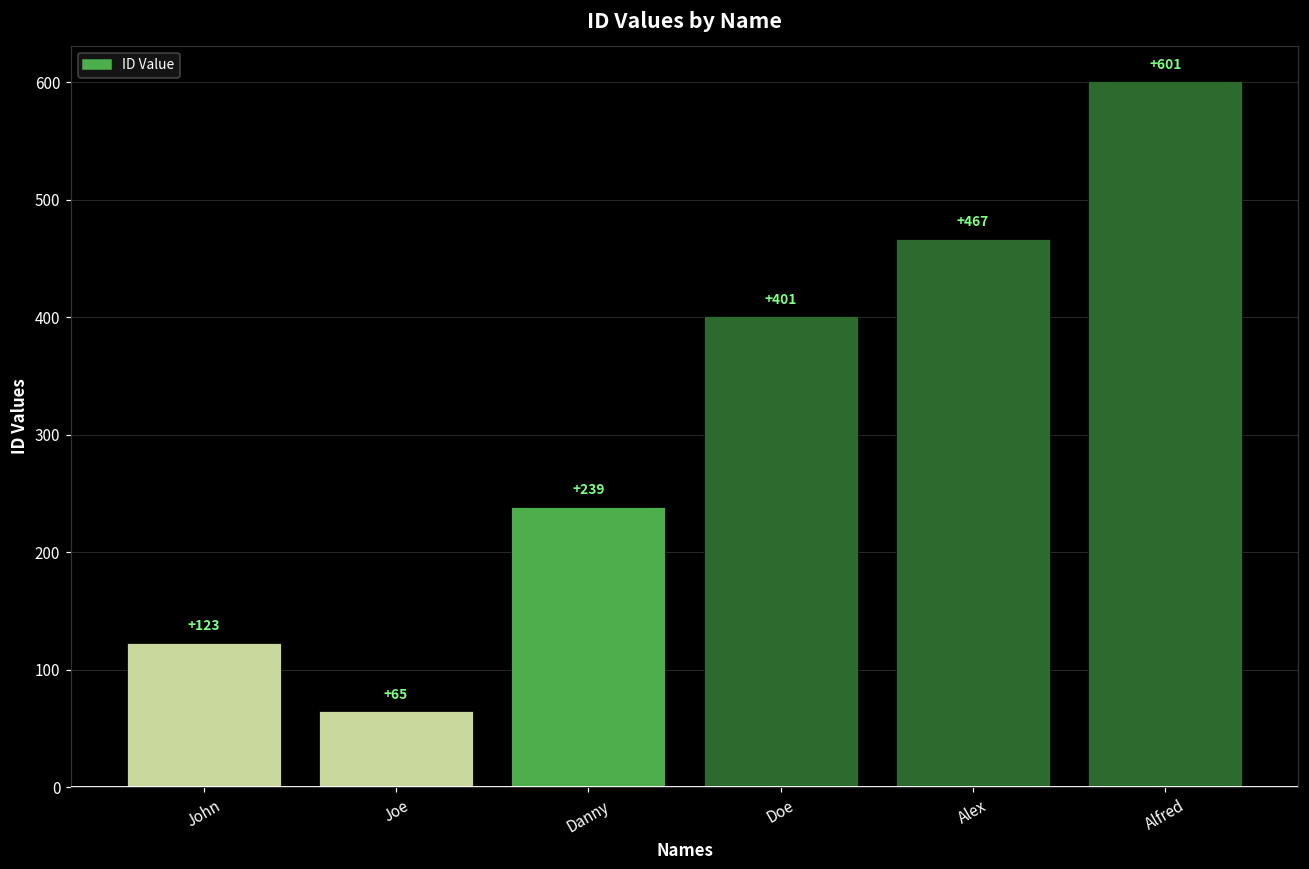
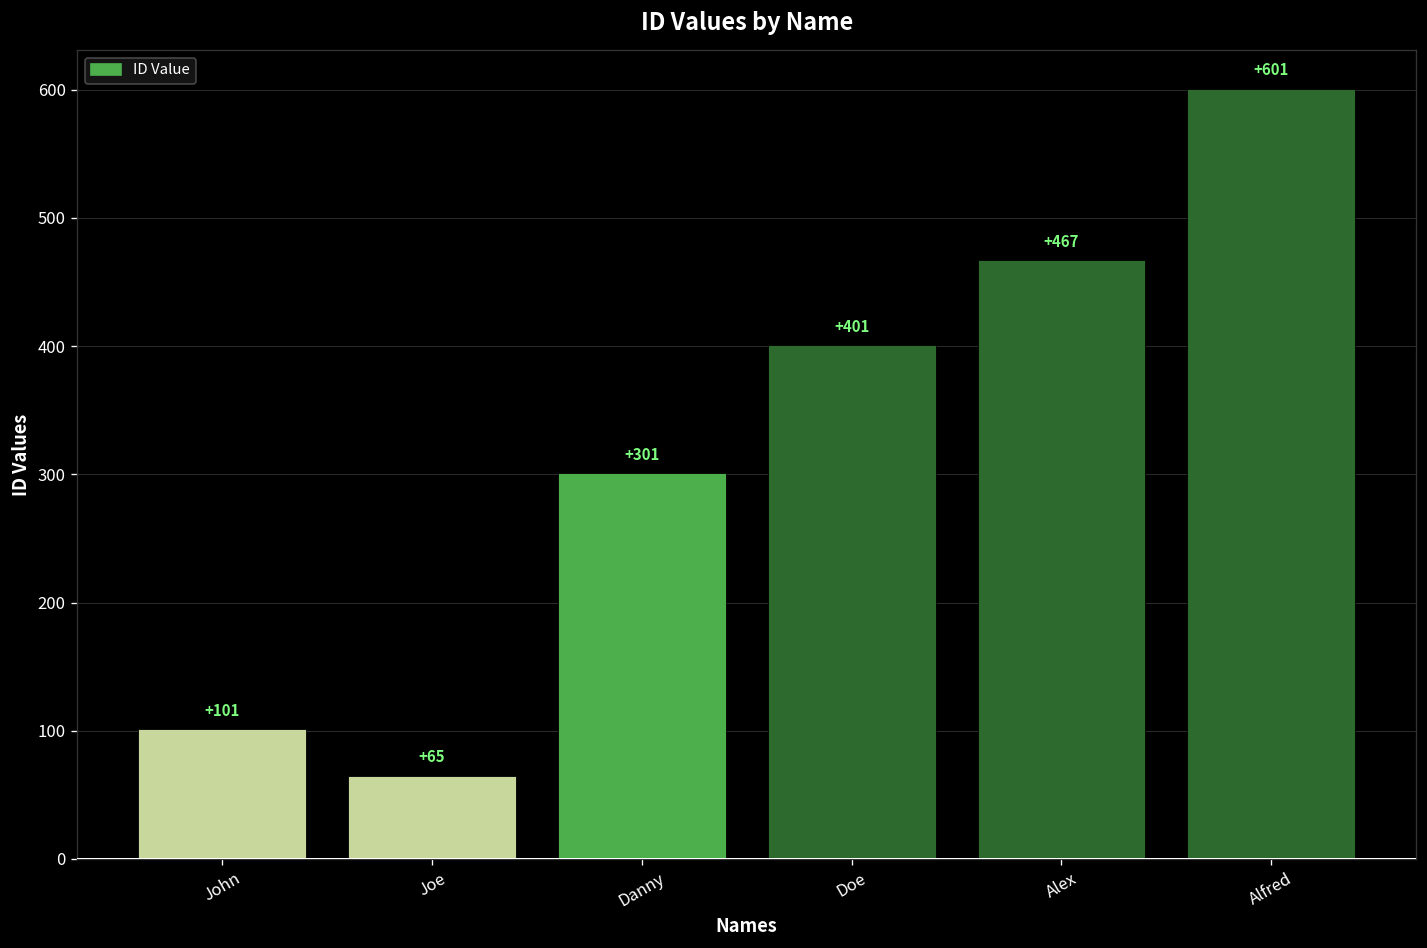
John: +123 -> +101
Danny: +239 -> +301
